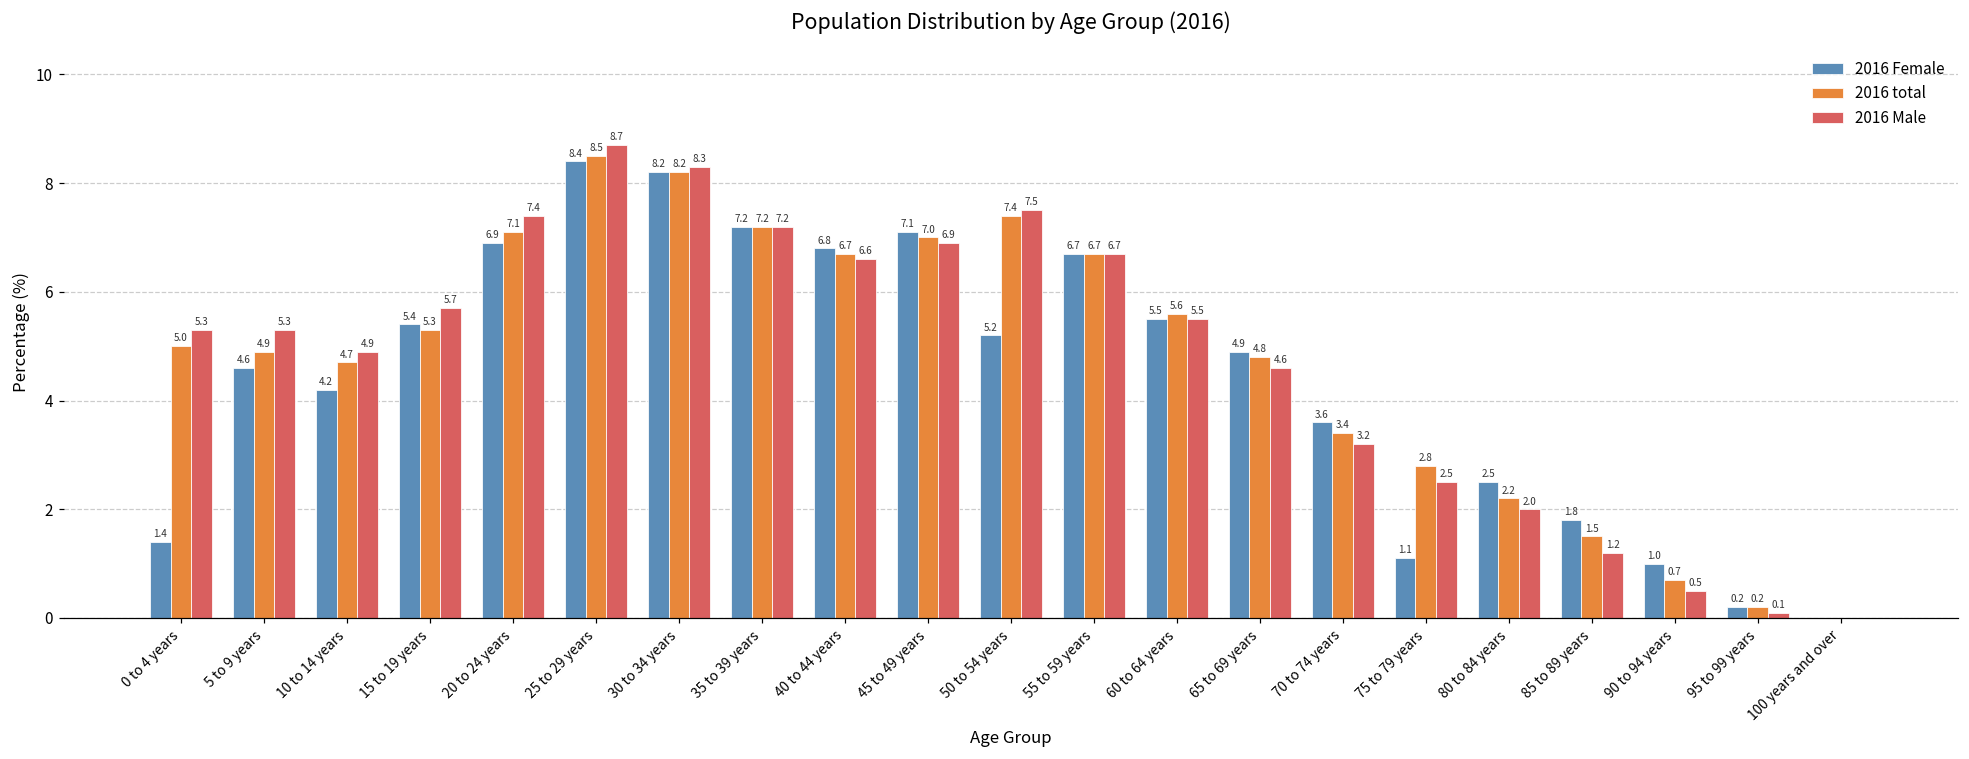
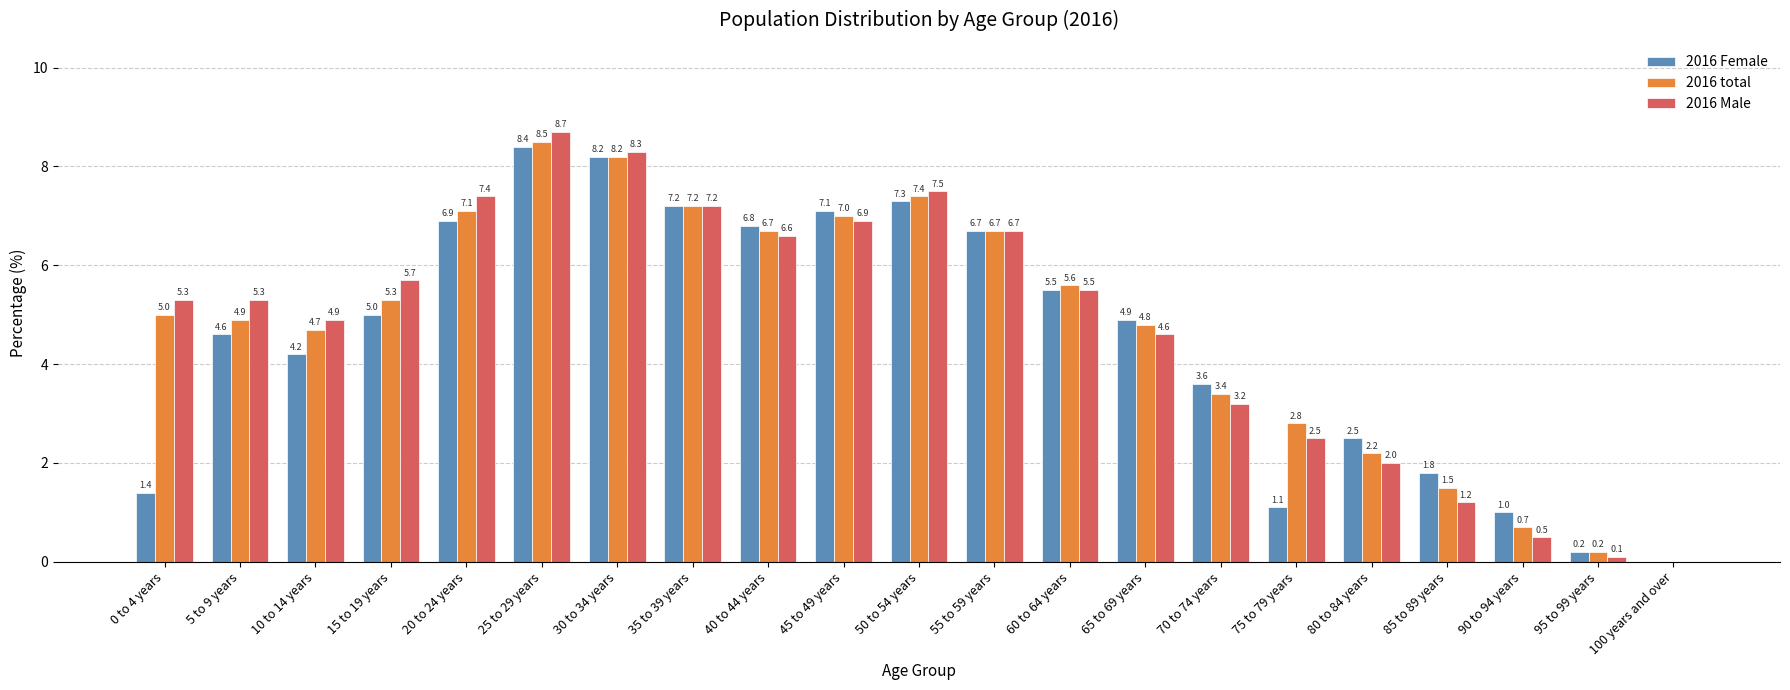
2016 Female, 15 to 19 years: 5.4 -> 5.0
2016 Female, 50 to 54 years: 5.2 -> 7.3
